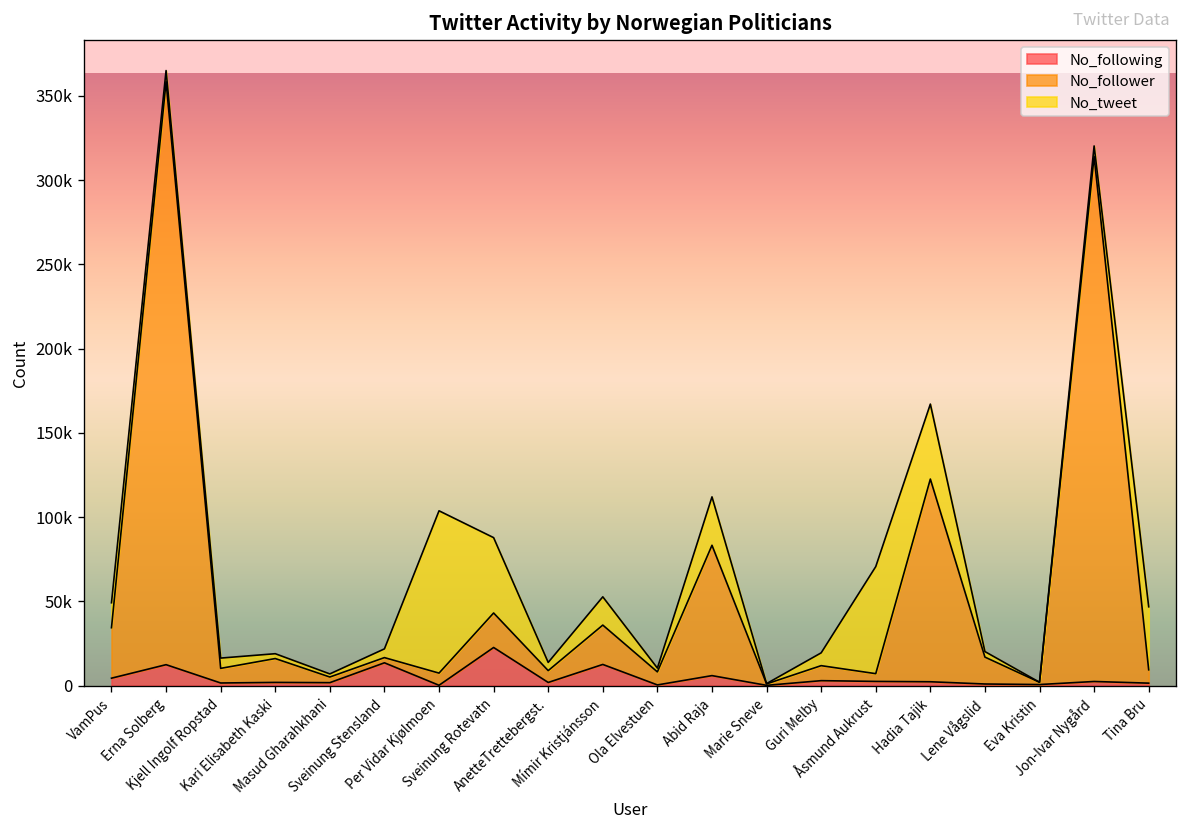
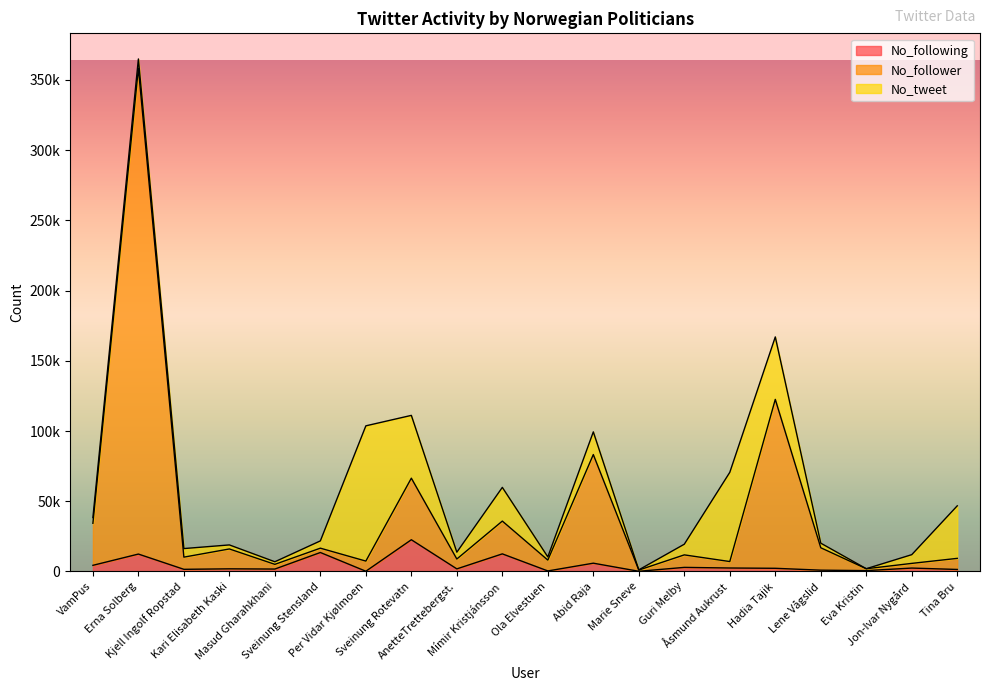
No_tweet, VamPus: 15000 -> 4000
No_follower, Sveinung Rotevatn: 20000 -> 44000
No_tweet, Mímir Kristjánsson: 17000 -> 24000
No_tweet, Abid Raja: 29000 -> 16000
No_follower, Jon-Ivar Nygård: 312000 -> 3000
